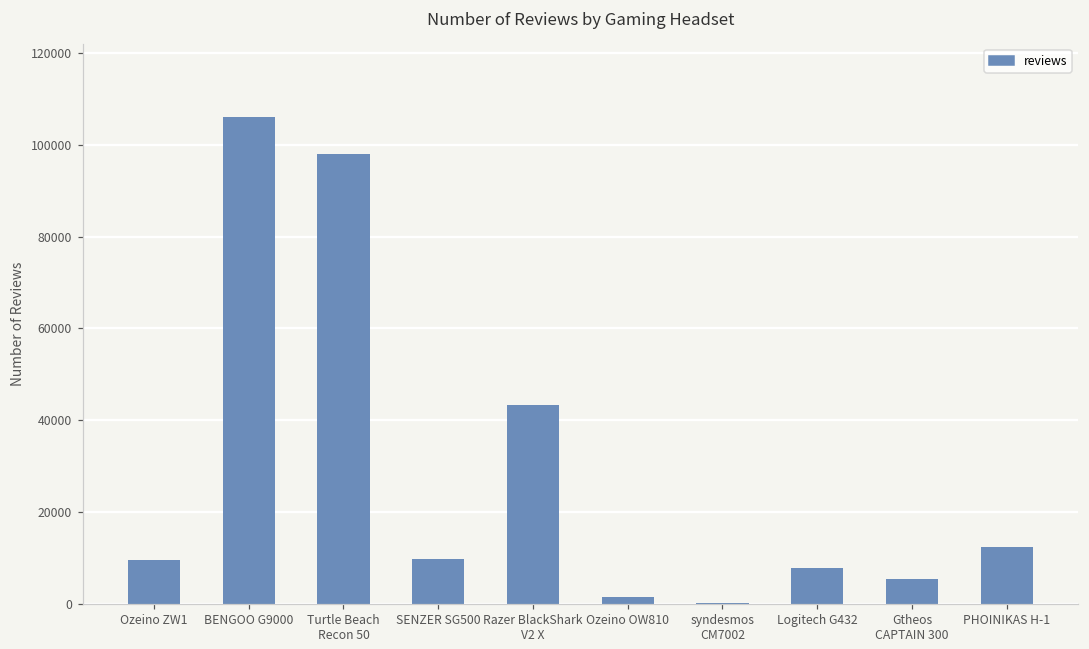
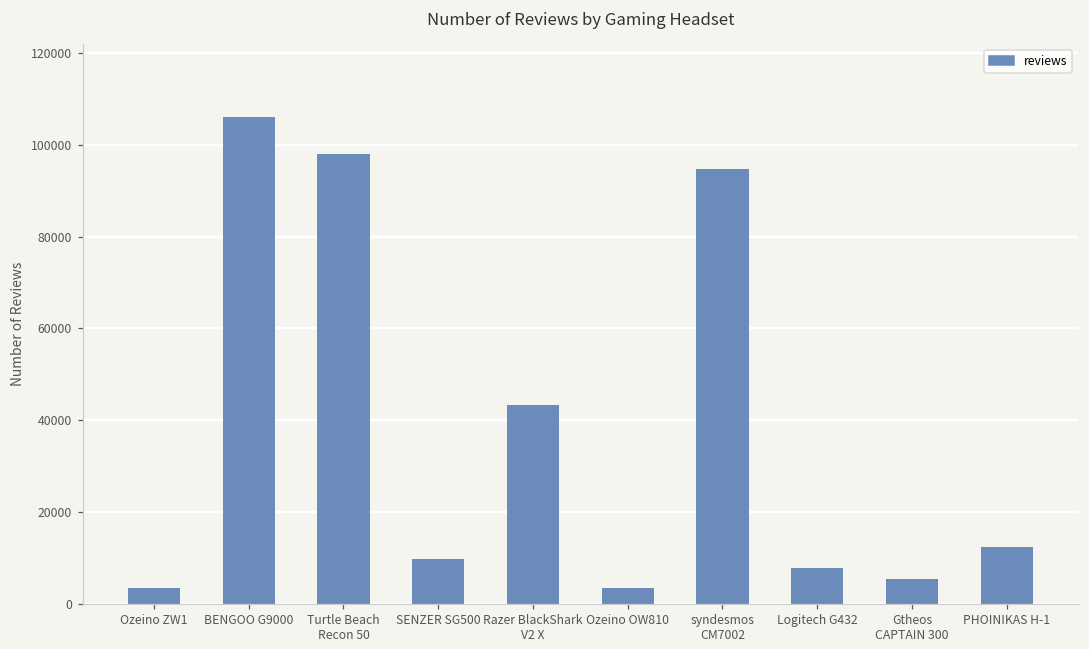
Ozeino ZW1: 9000 -> 3000
Ozeino OW810: 1000 -> 3000
syndesmos CM7002: 0 -> 95000
